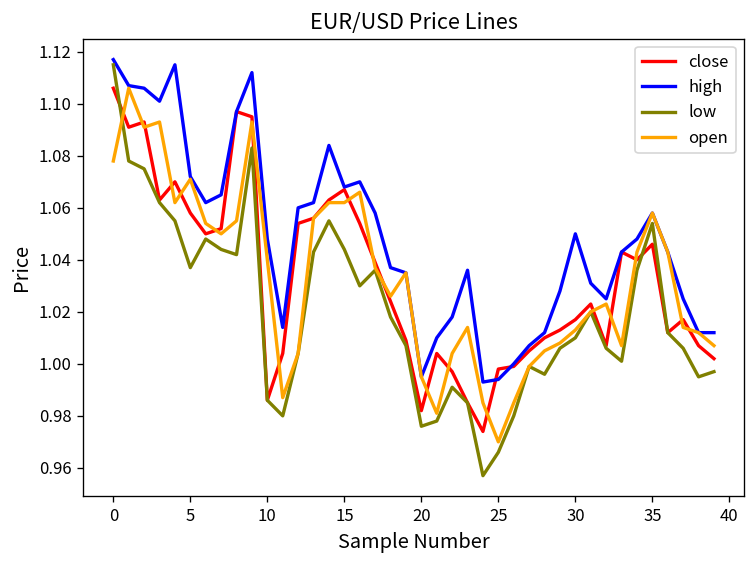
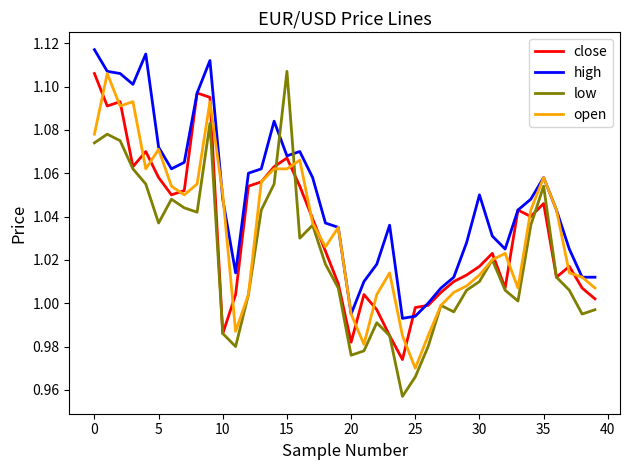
low, 0: 1.115 -> 1.074
open, 10: 1.04 -> 1.05
low, 15: 1.044 -> 1.107
